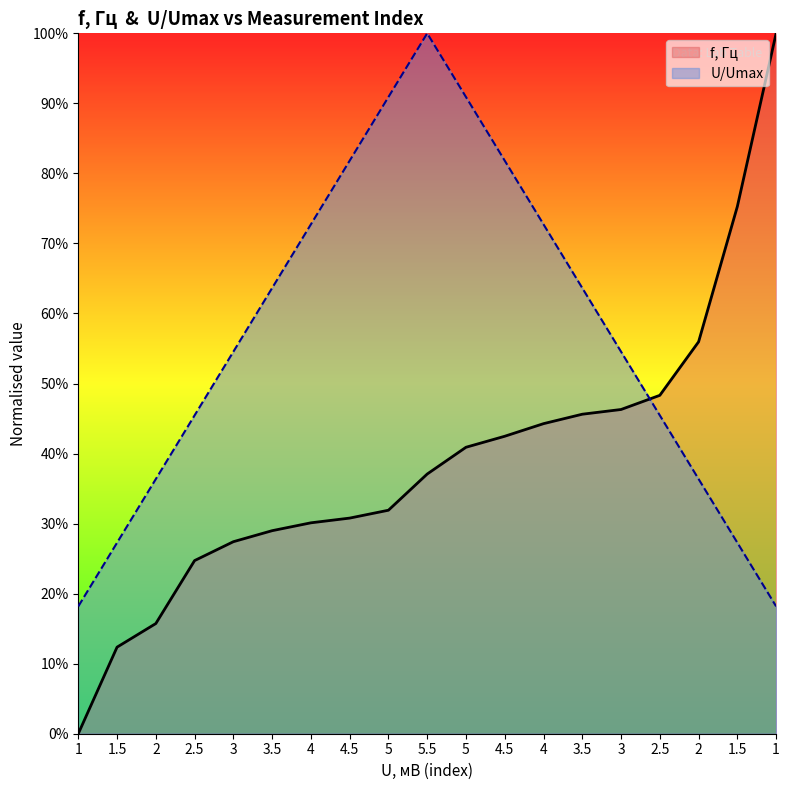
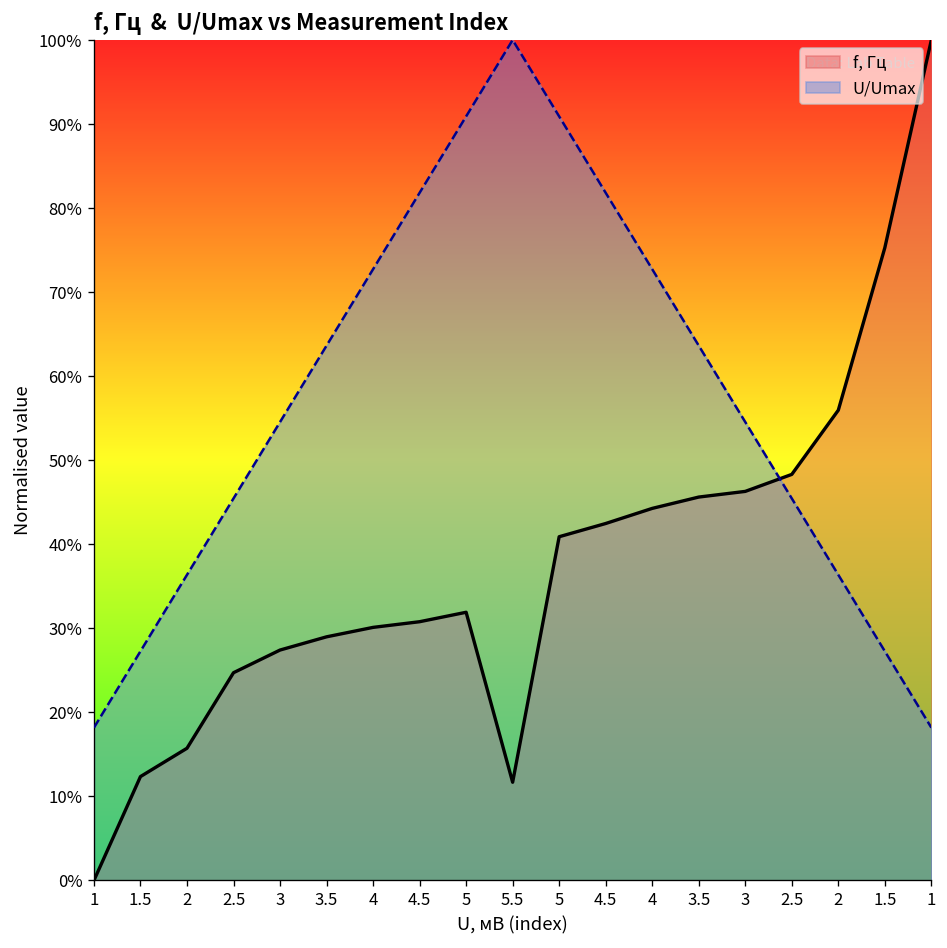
f, Гц, 5.5: 37% -> 12%
